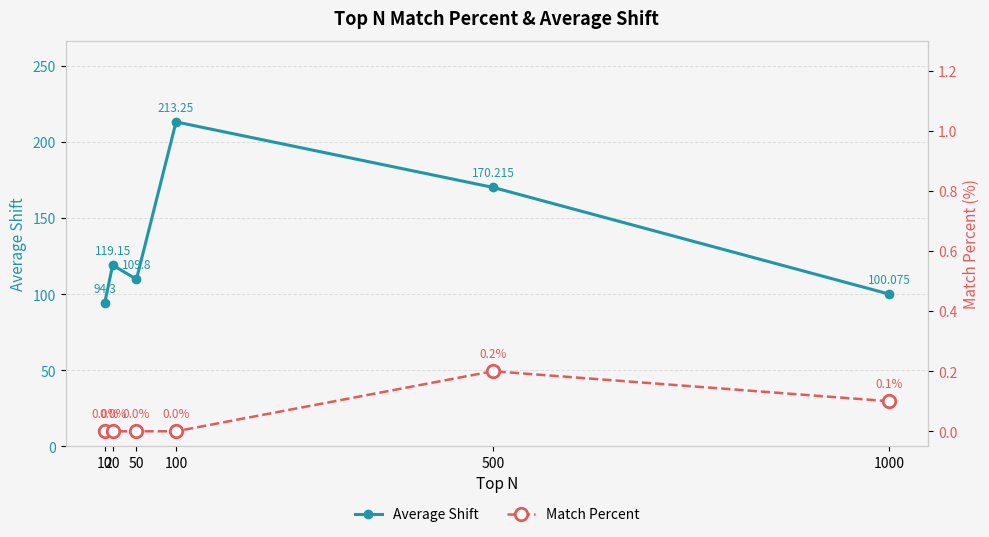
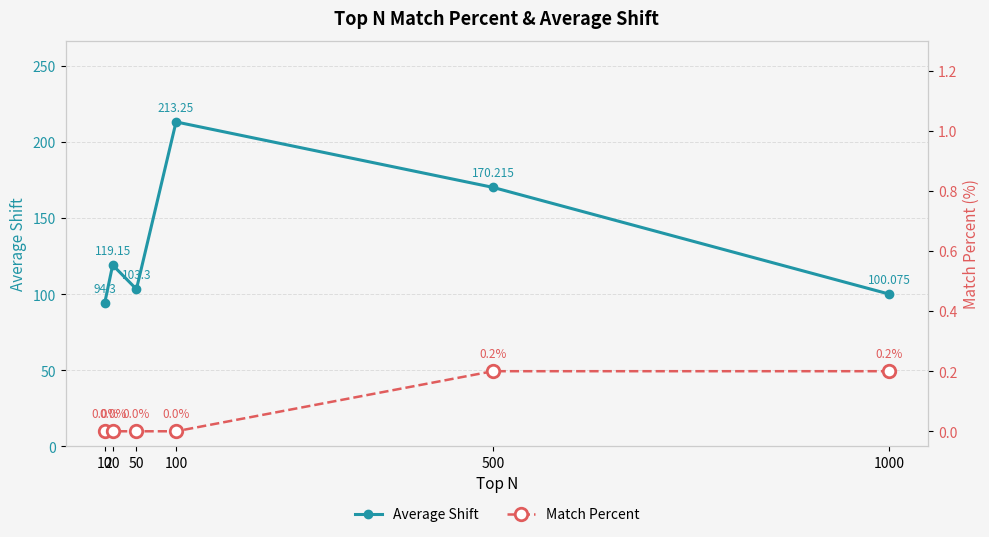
Average Shift, 50: 109.8 -> 103.3
Match Percent, 1000: 0.1% -> 0.2%
